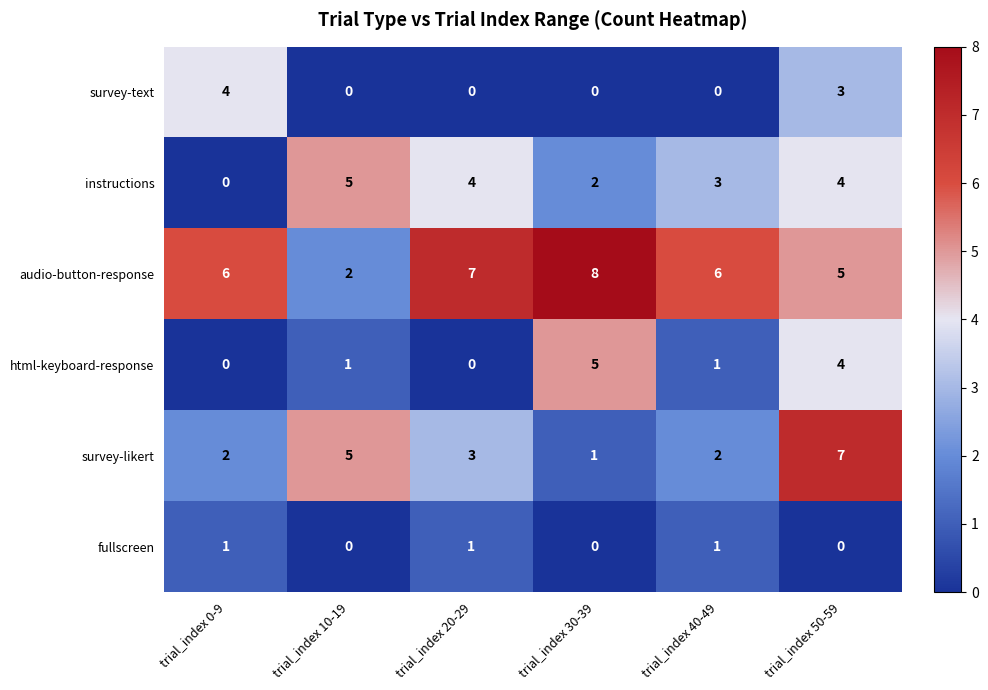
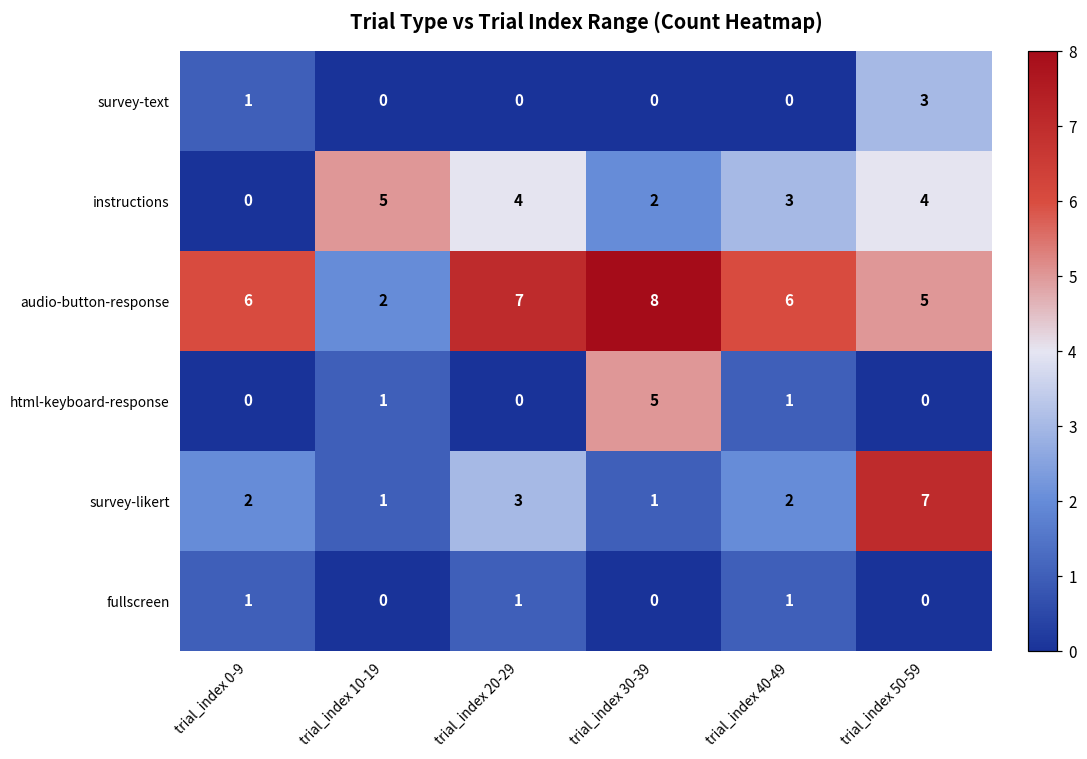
survey-text, trial_index 0-9: 4 -> 1
html-keyboard-response, trial_index 50-59: 4 -> 0
survey-likert, trial_index 10-19: 5 -> 1
